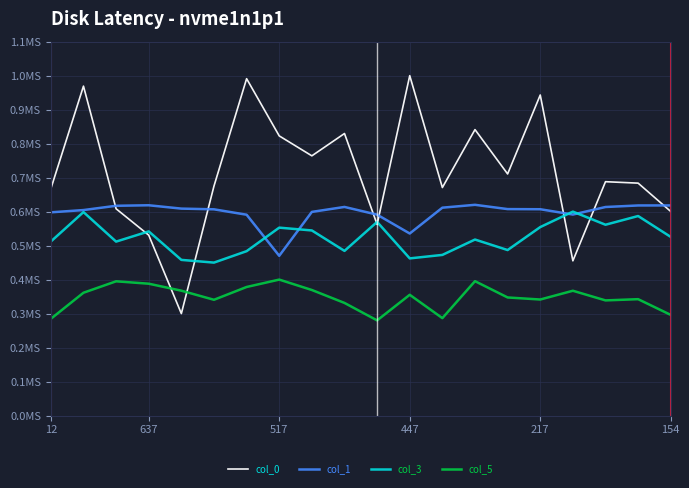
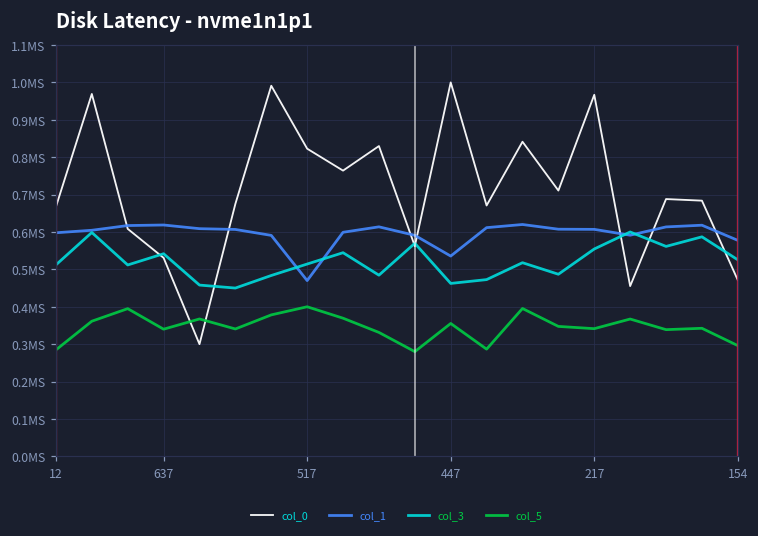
col_5, 637: 0.39MS -> 0.34MS
col_3, 517: 0.55MS -> 0.51MS
col_0, 217: 0.94MS -> 0.97MS
col_0, 154: 0.60MS -> 0.47MS
col_1, 154: 0.62MS -> 0.58MS
